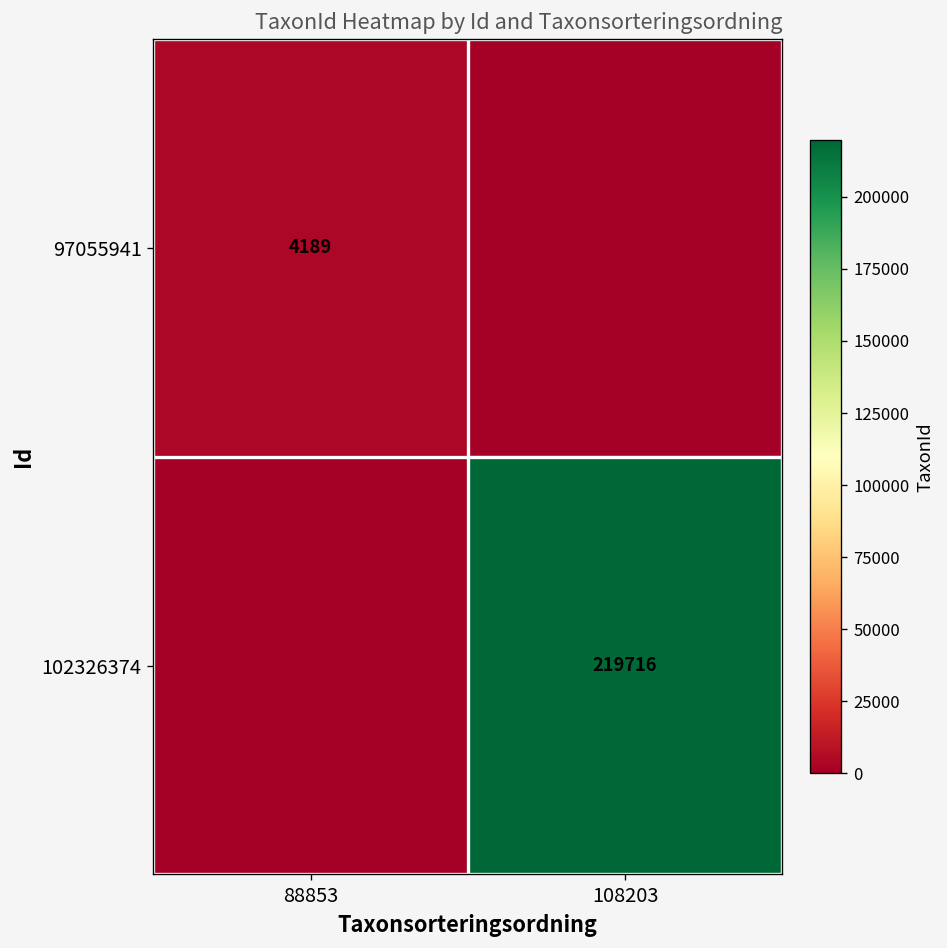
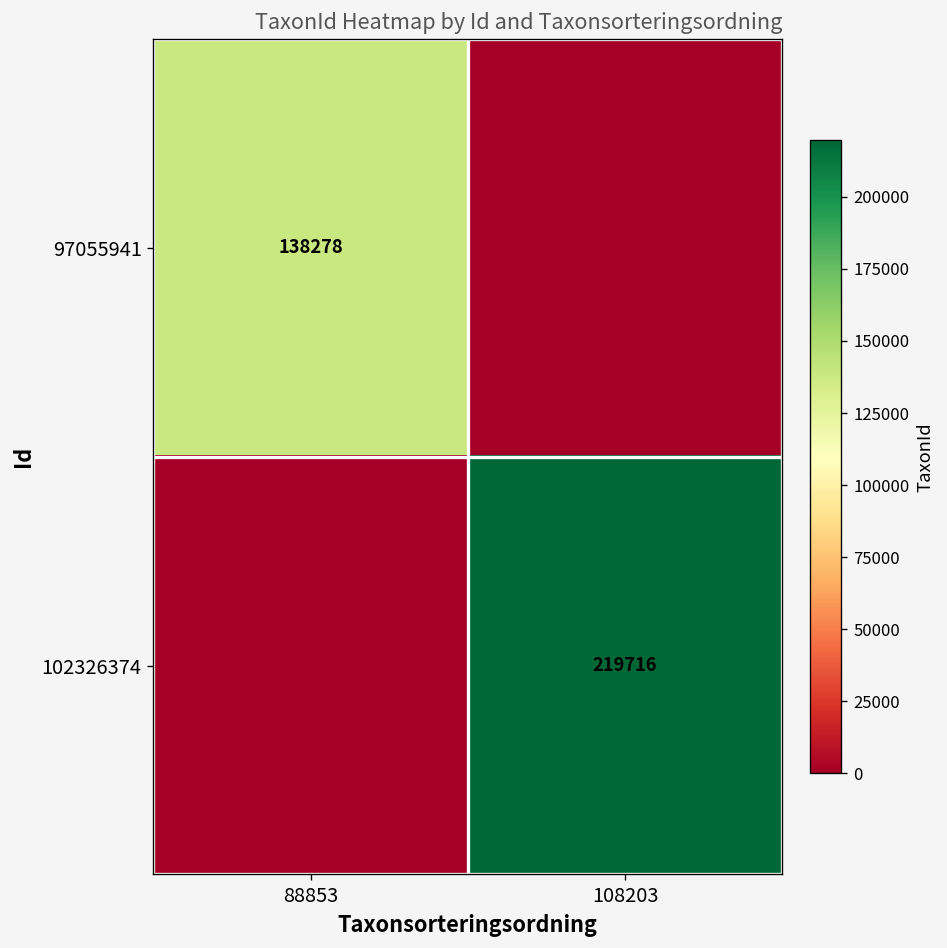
97055941, 88853: 4189 -> 138278
